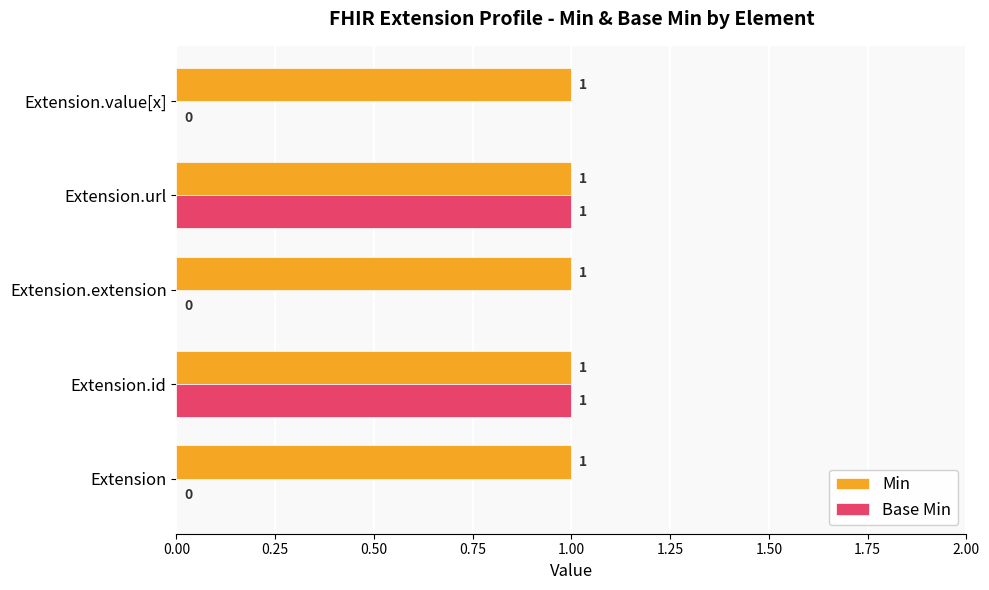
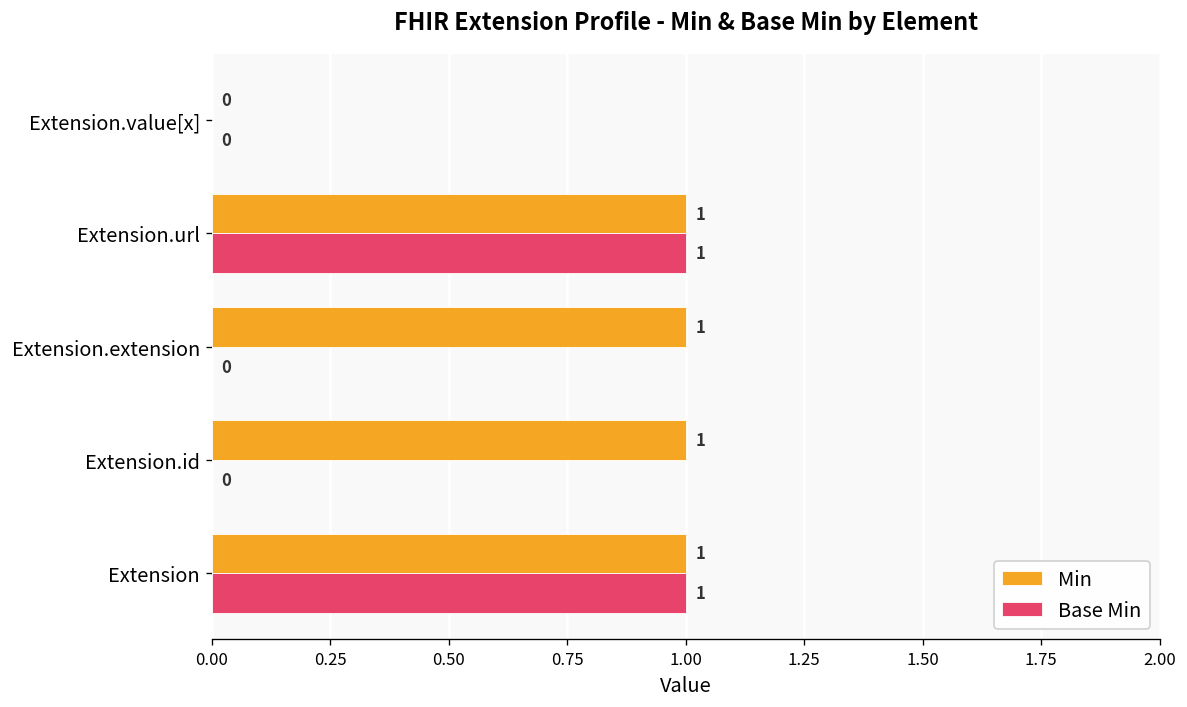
Min, Extension.value[x]: 1 -> 0
Base Min, Extension.id: 1 -> 0
Base Min, Extension: 0 -> 1
